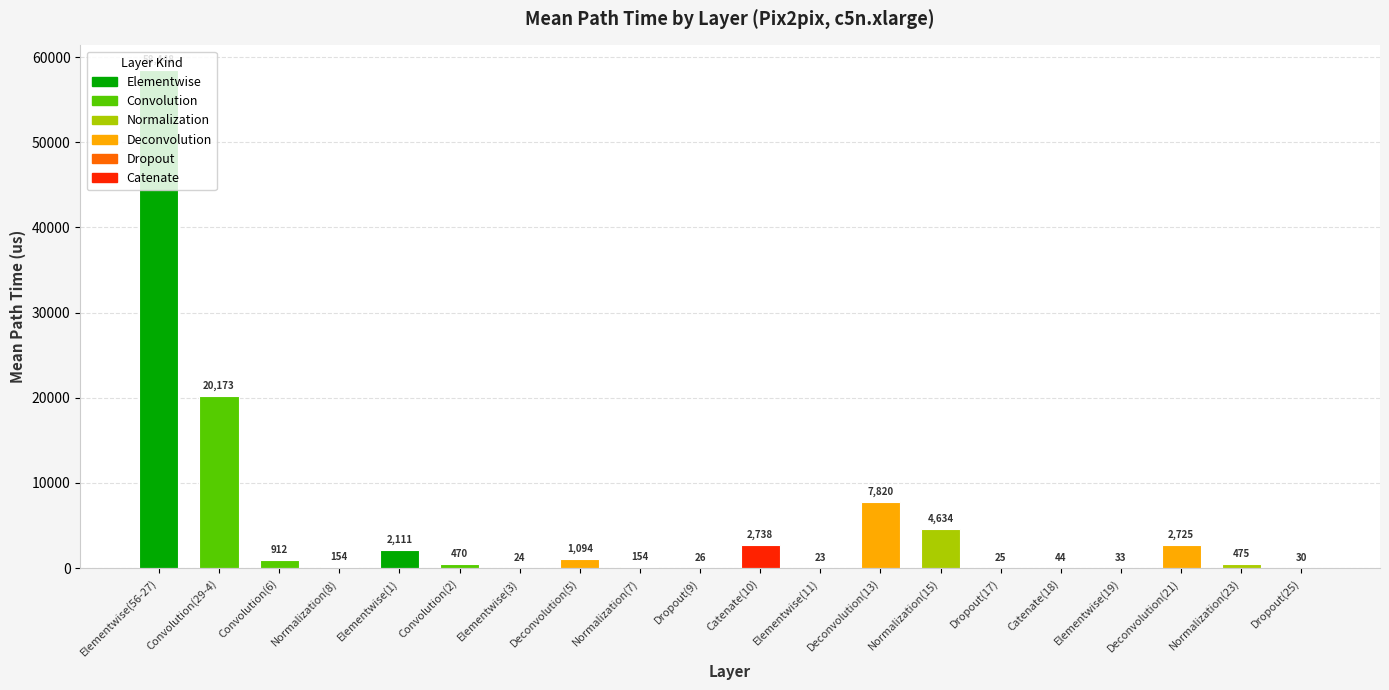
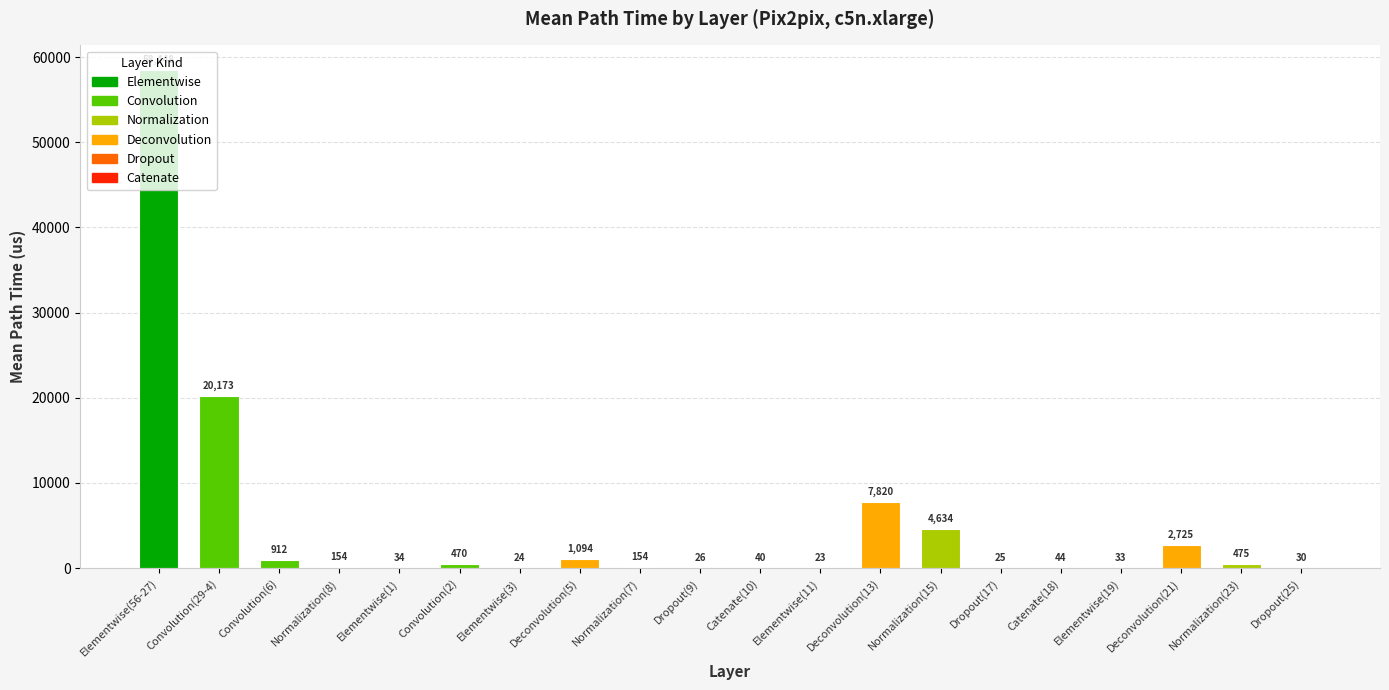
Elementwise(1): 2,111 -> 34
Catenate(10): 2,738 -> 40
